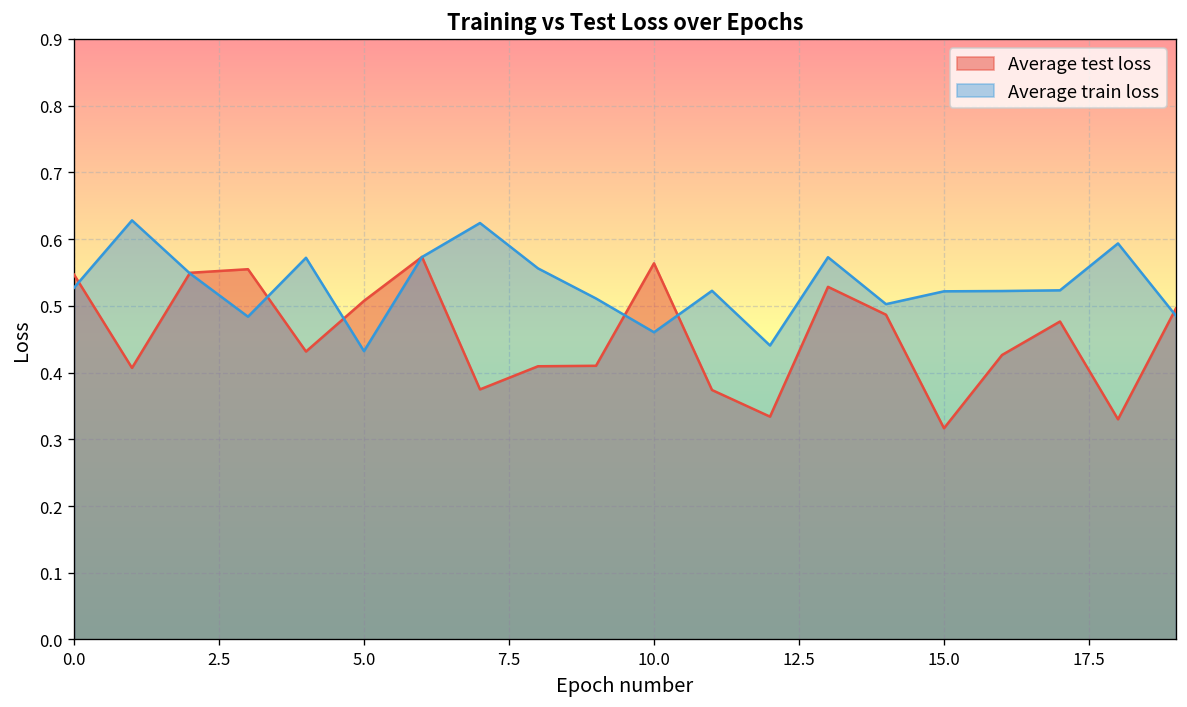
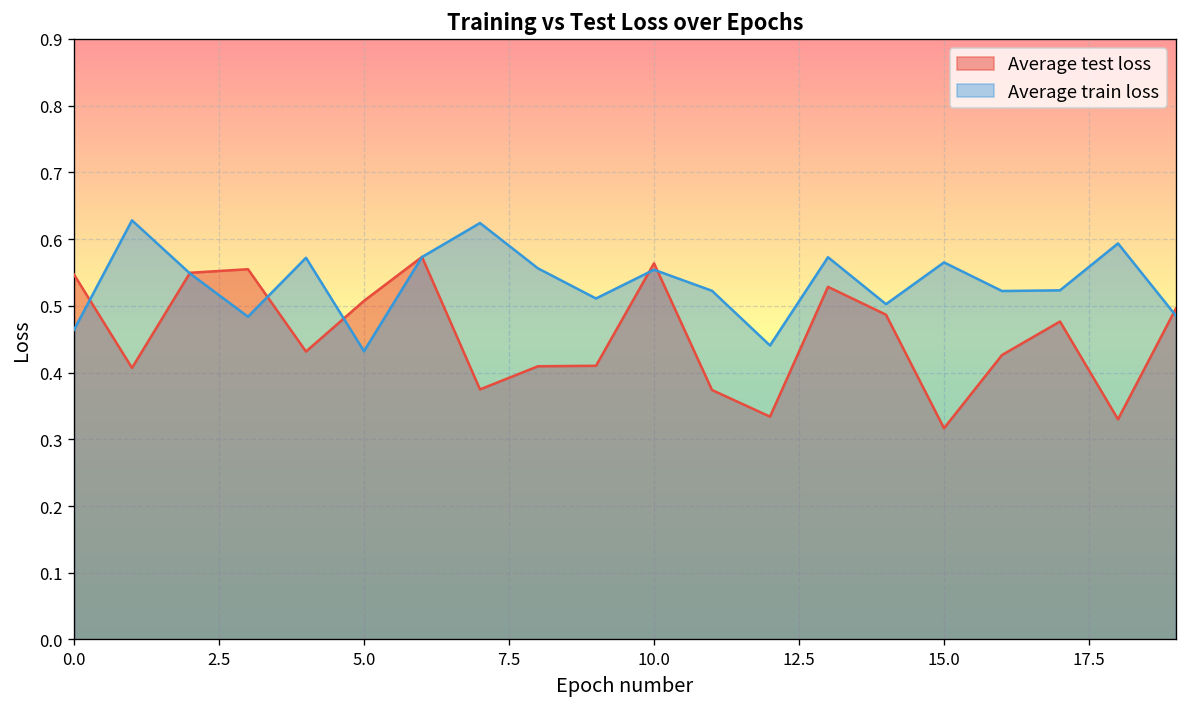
Average train loss, 0.0: 0.53 -> 0.46
Average train loss, 10.0: 0.46 -> 0.55
Average train loss, 15.0: 0.52 -> 0.57
